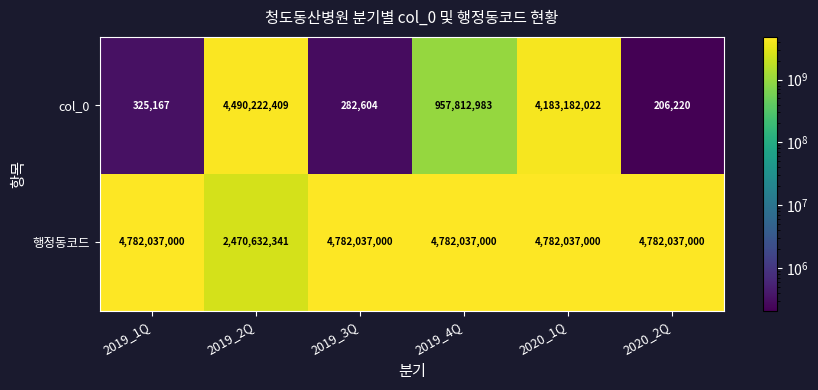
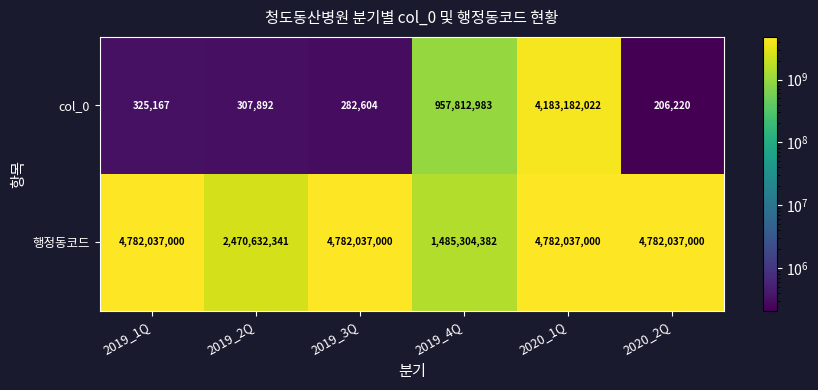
col_0, 2019_2Q: 4,490,222,409 -> 307,892
행정동코드, 2019_4Q: 4,782,037,000 -> 1,485,304,382
